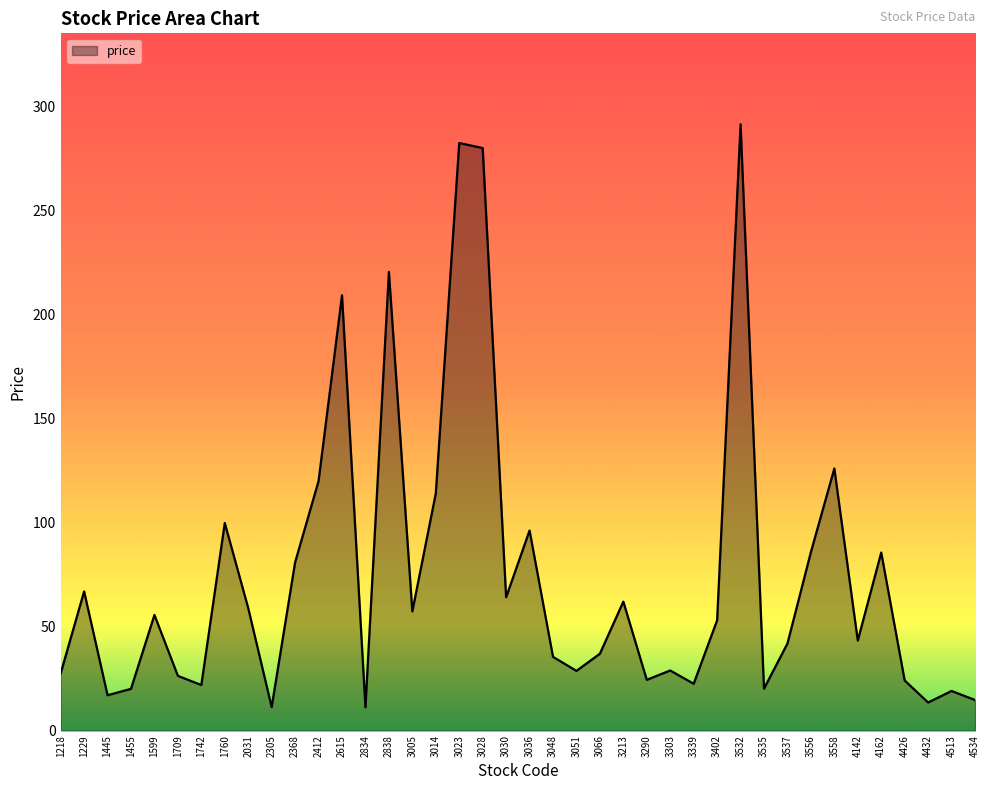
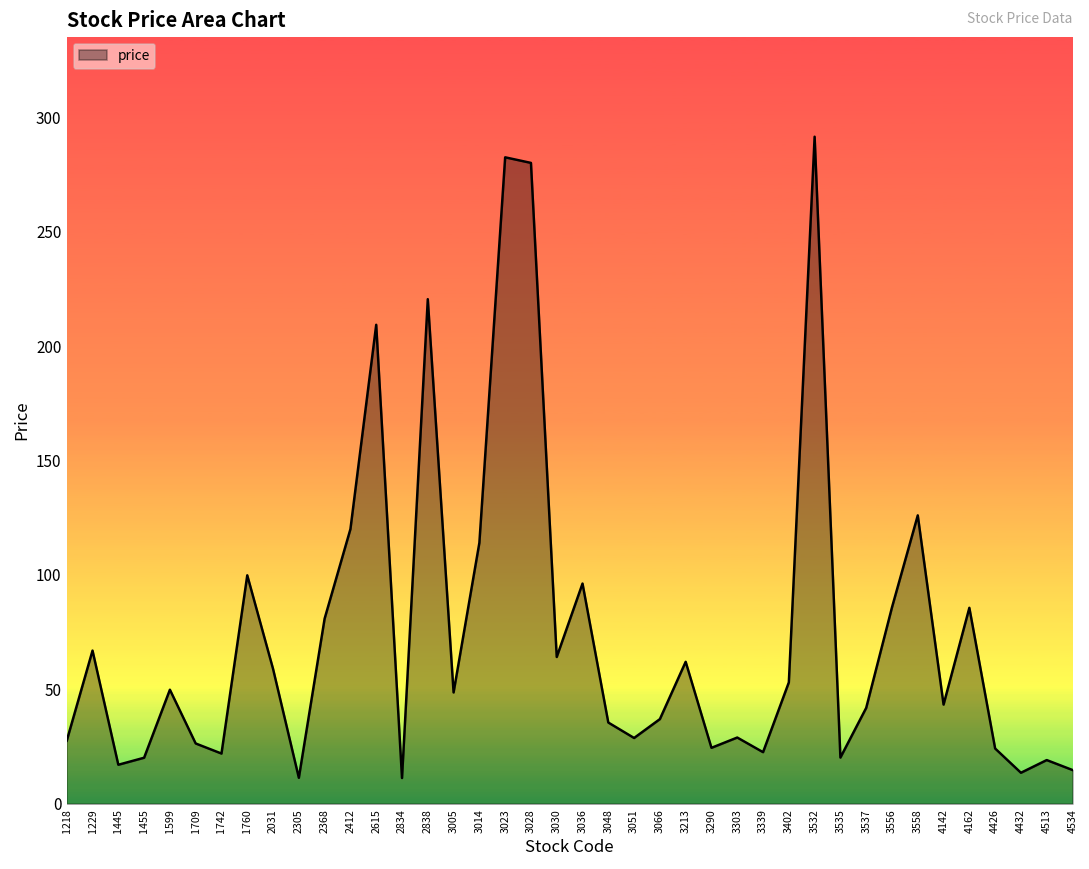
1599: 56 -> 50
3005: 57 -> 49
